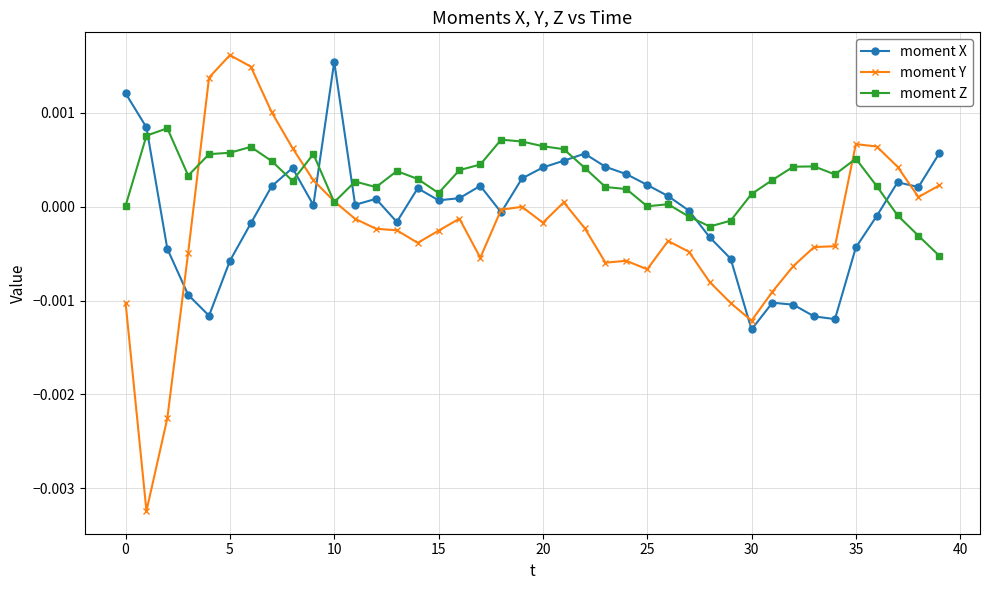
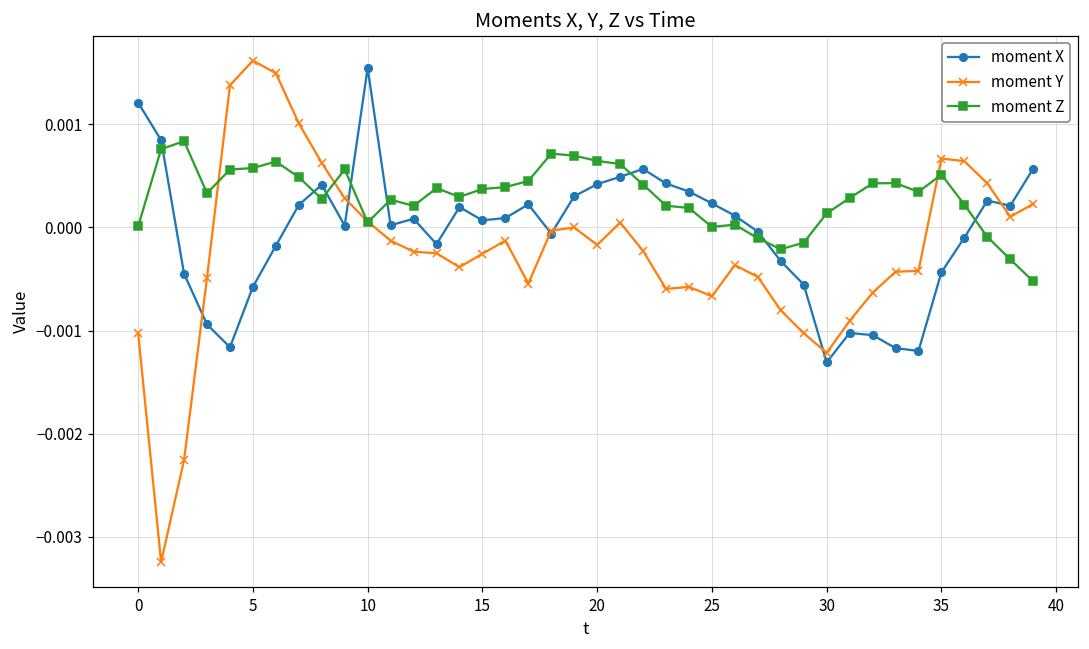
moment Z, 15: 0.0001 -> 0.0004
